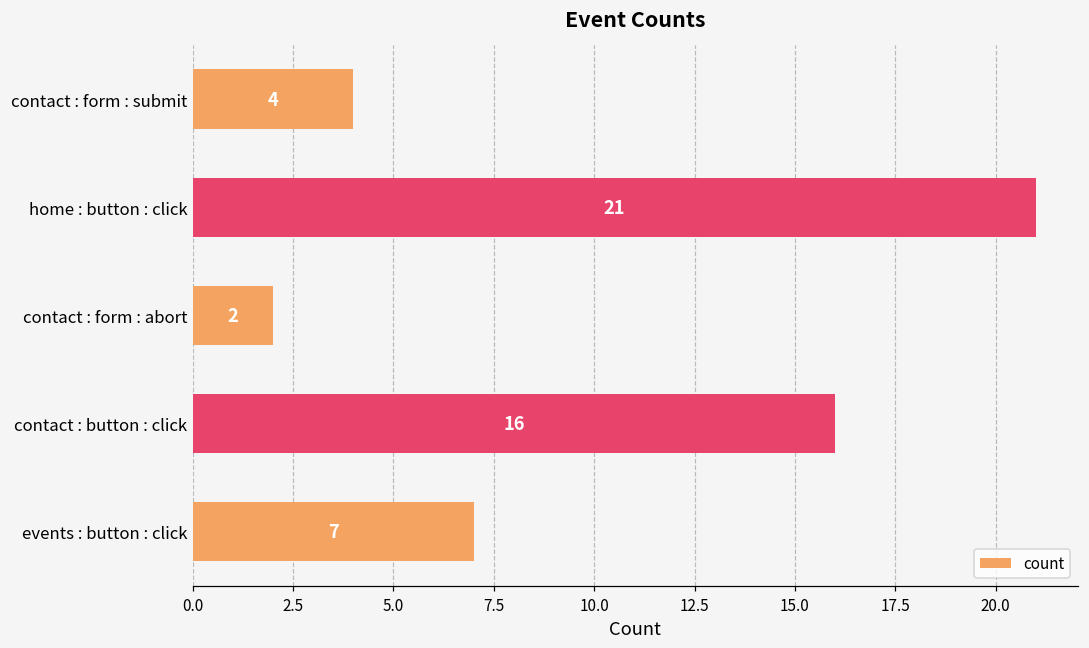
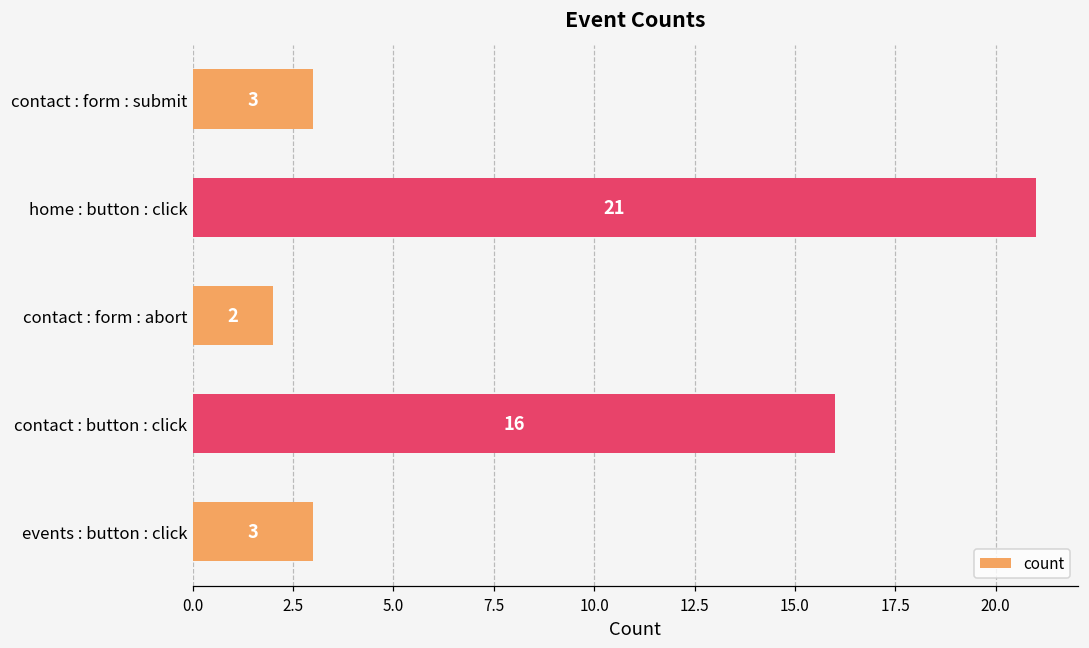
contact : form : submit: 4 -> 3
events : button : click: 7 -> 3
